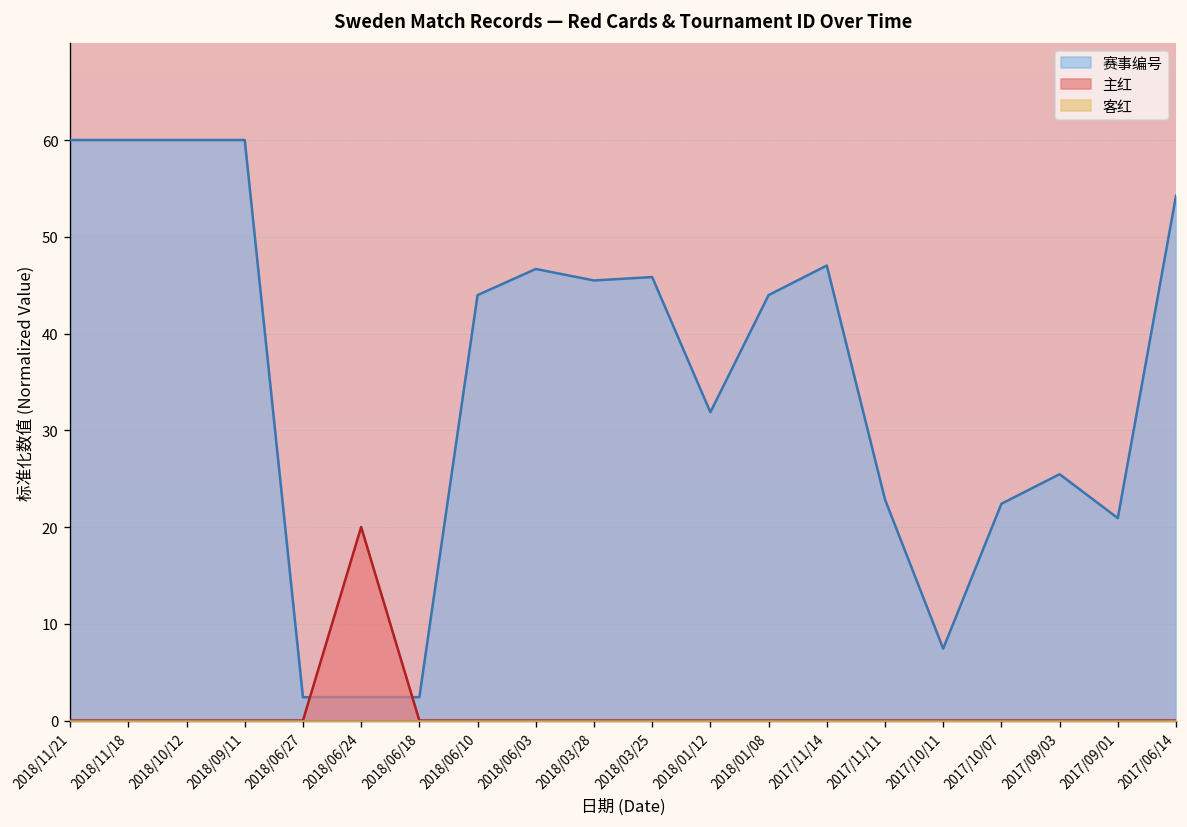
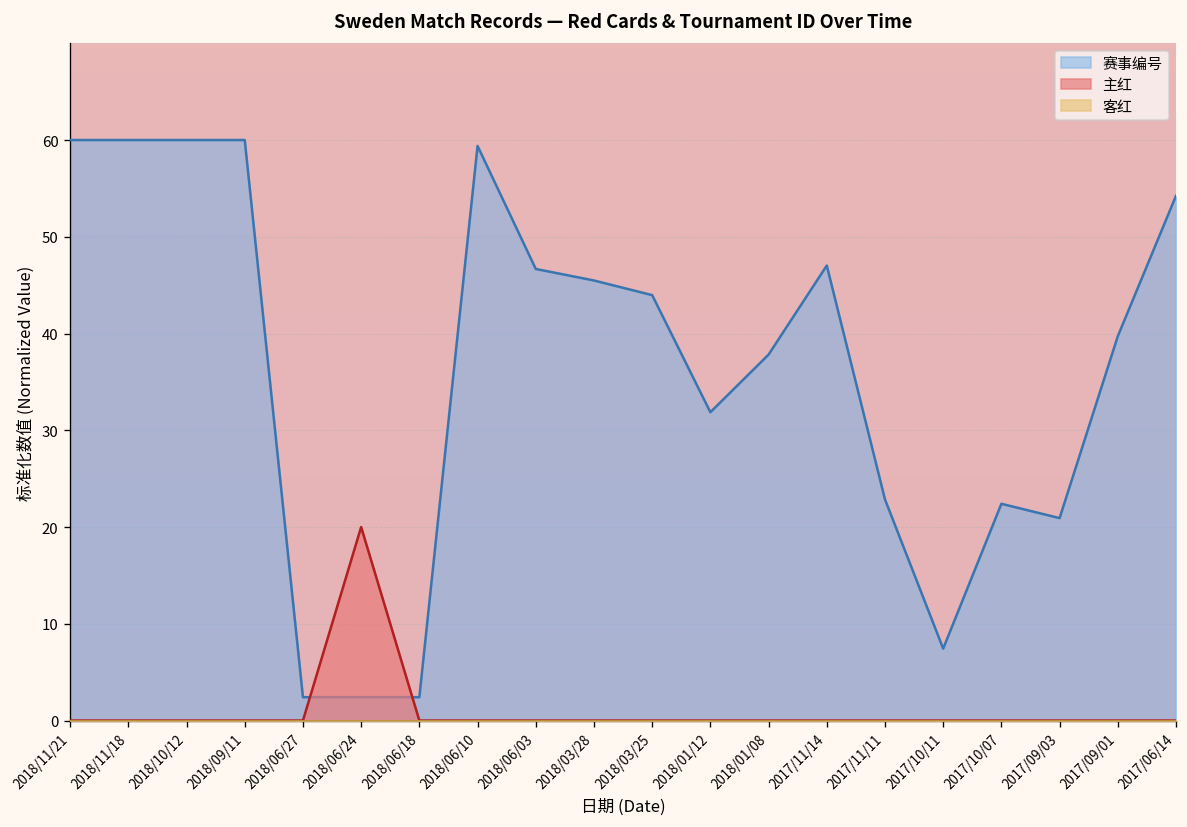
赛事编号, 2018/06/10: 44 -> 59
赛事编号, 2018/03/25: 46 -> 44
赛事编号, 2018/01/08: 44 -> 38
赛事编号, 2017/09/03: 25 -> 21
赛事编号, 2017/09/01: 21 -> 40
